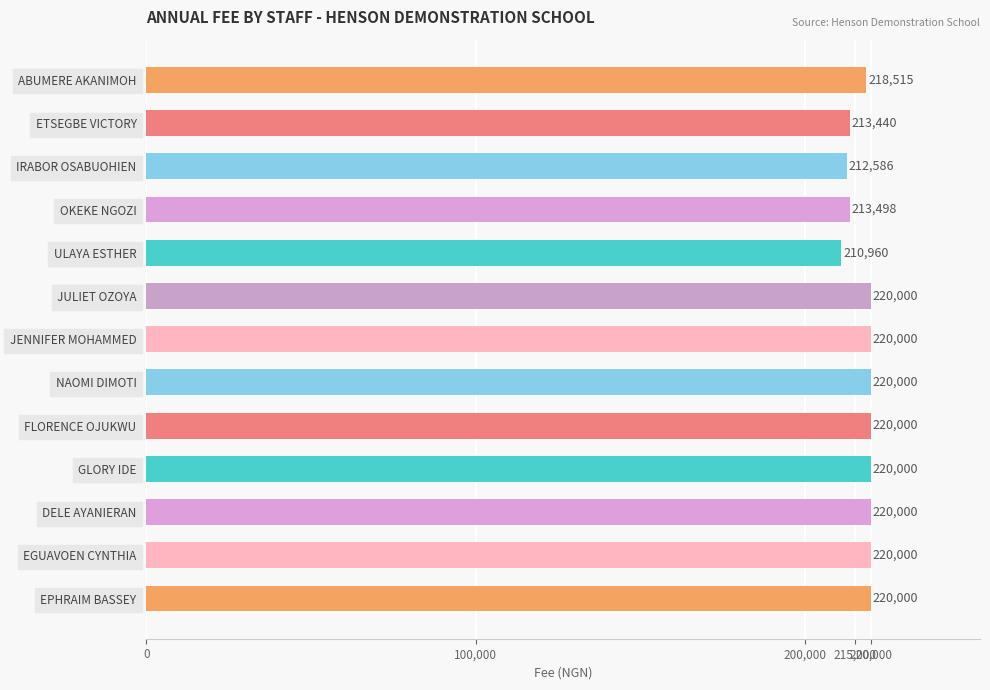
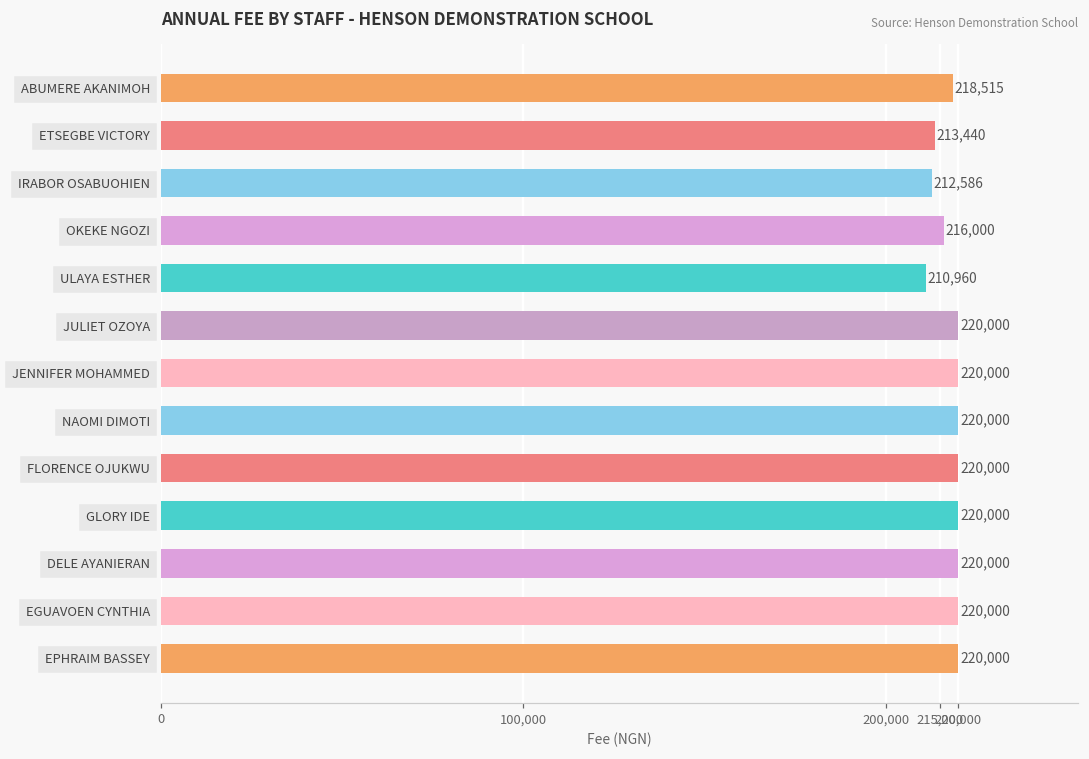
OKEKE NGOZI: 213,498 -> 216,000
